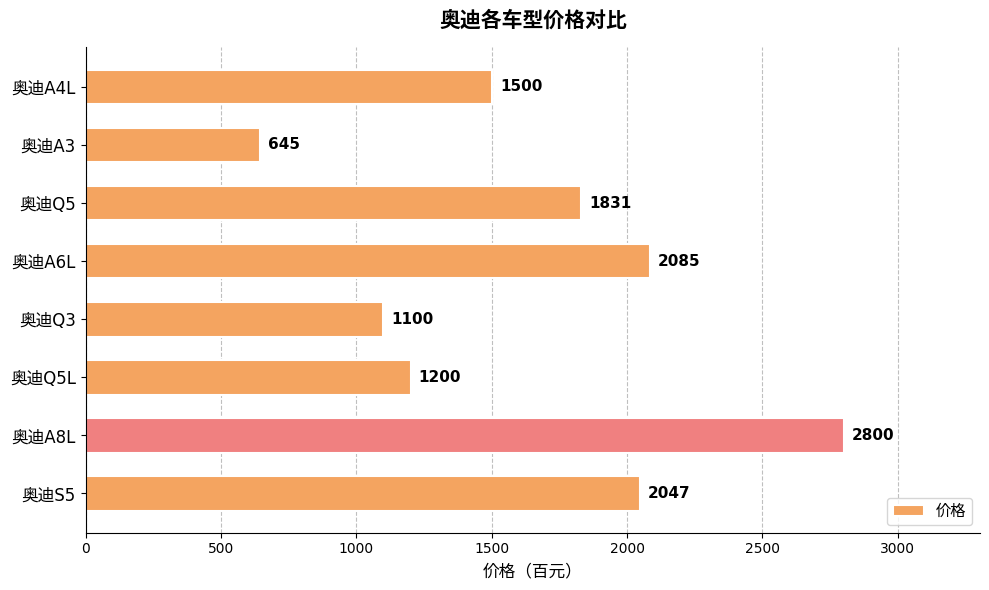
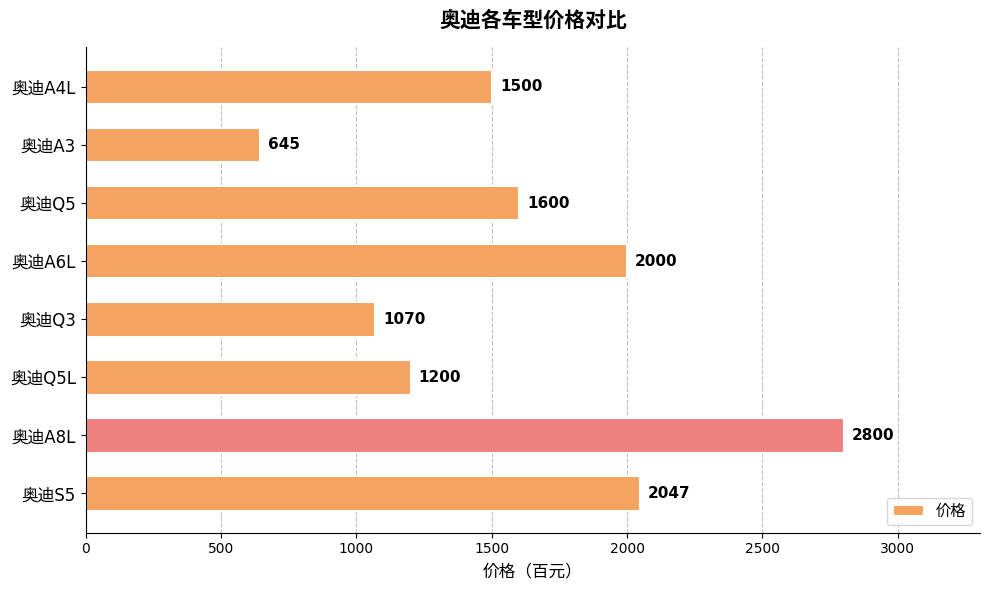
奥迪Q5: 1831 -> 1600
奥迪A6L: 2085 -> 2000
奥迪Q3: 1100 -> 1070
